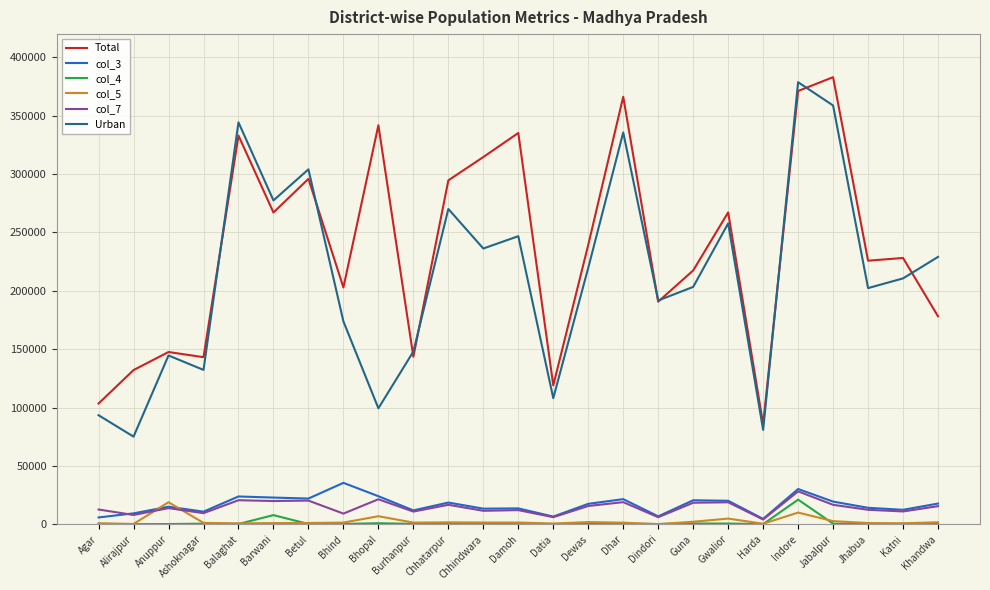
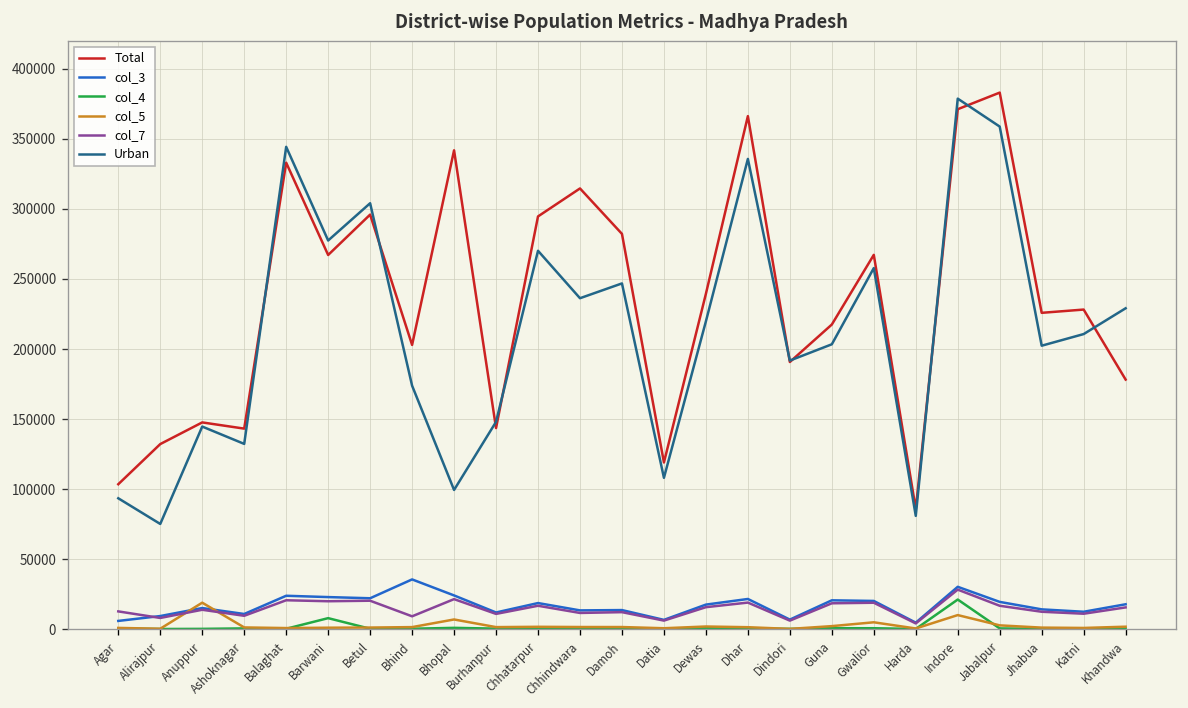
Total, Damoh: 335000 -> 282000
